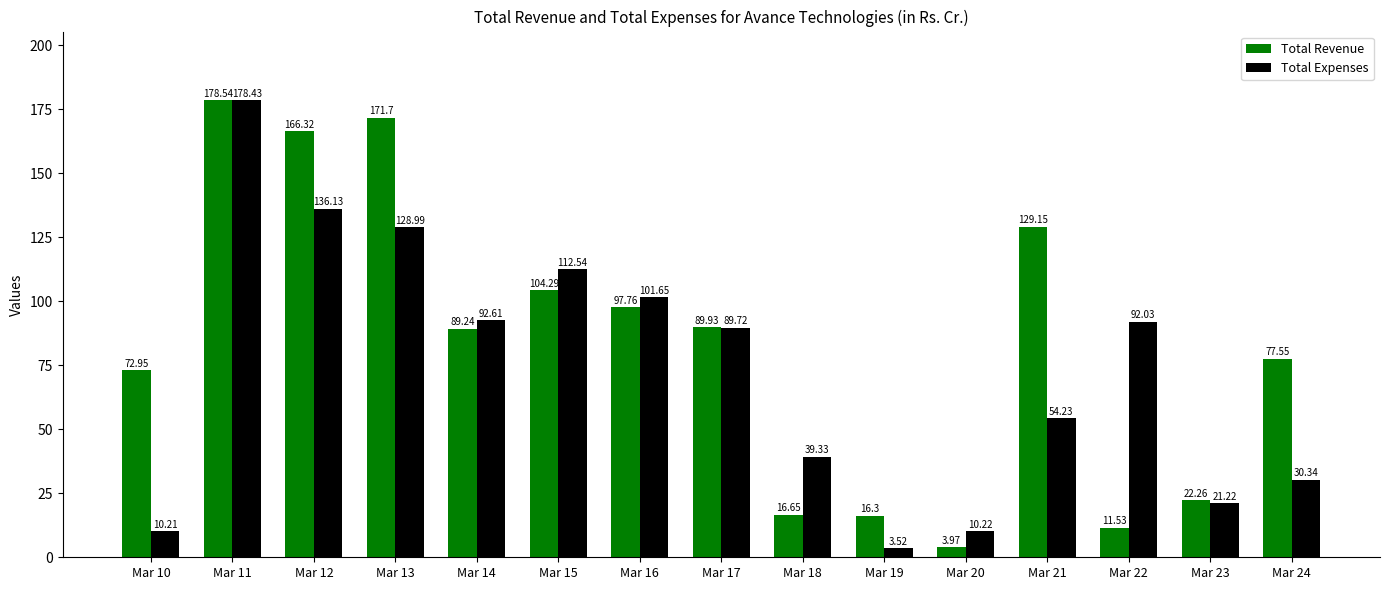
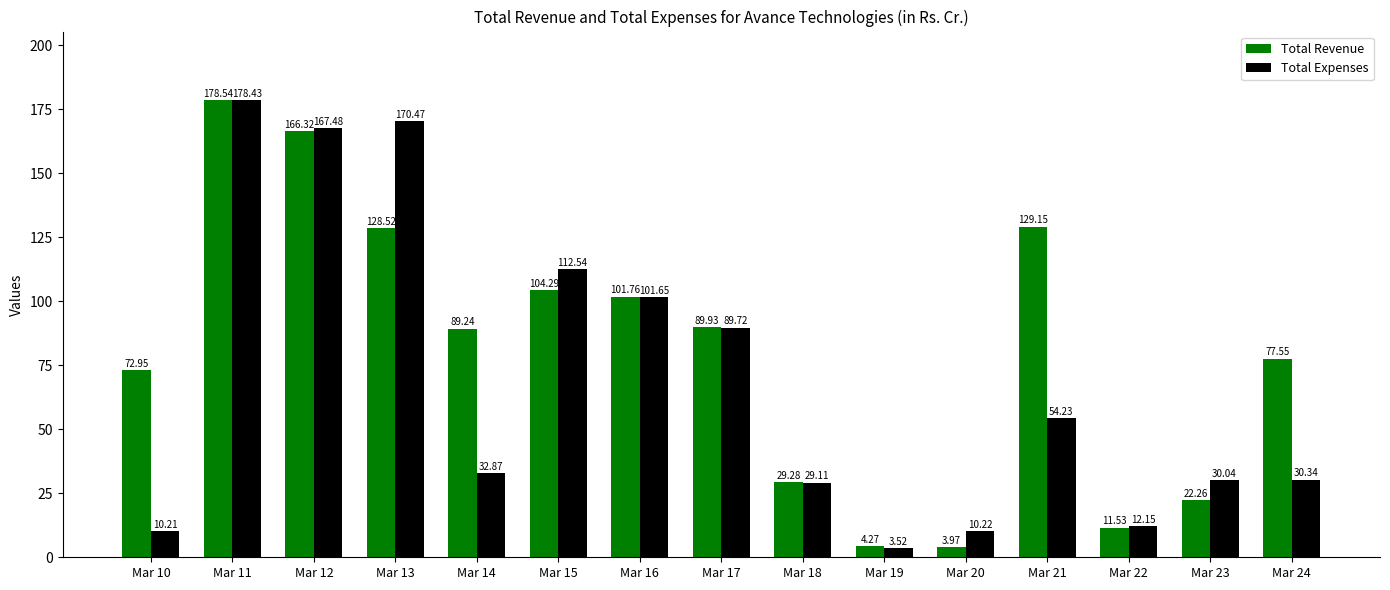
Total Expenses, Mar 12: 136.13 -> 167.48
Total Revenue, Mar 13: 171.7 -> 128.52
Total Expenses, Mar 13: 128.99 -> 170.47
Total Expenses, Mar 14: 92.61 -> 32.87
Total Revenue, Mar 16: 97.76 -> 101.76
Total Revenue, Mar 18: 16.65 -> 29.28
Total Expenses, Mar 18: 39.33 -> 29.11
Total Revenue, Mar 19: 16.3 -> 4.27
Total Expenses, Mar 22: 92.03 -> 12.15
Total Expenses, Mar 23: 21.22 -> 30.04
